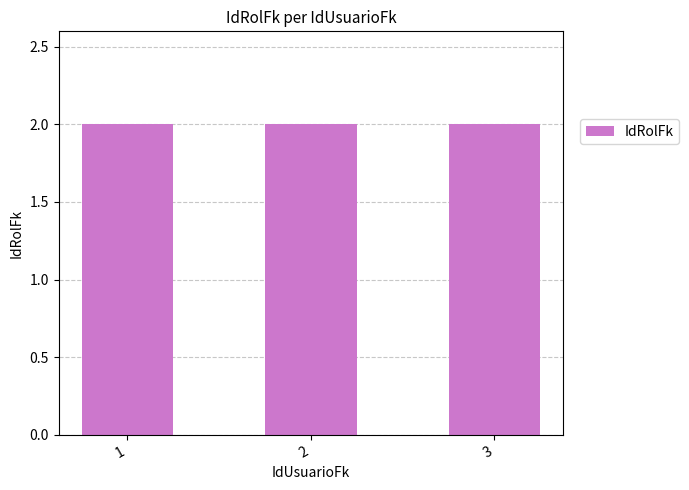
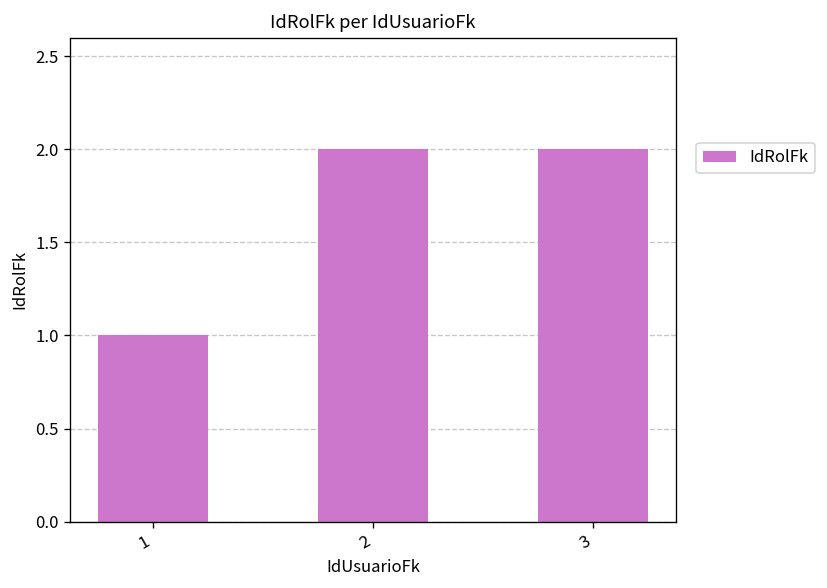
1: 2 -> 1
